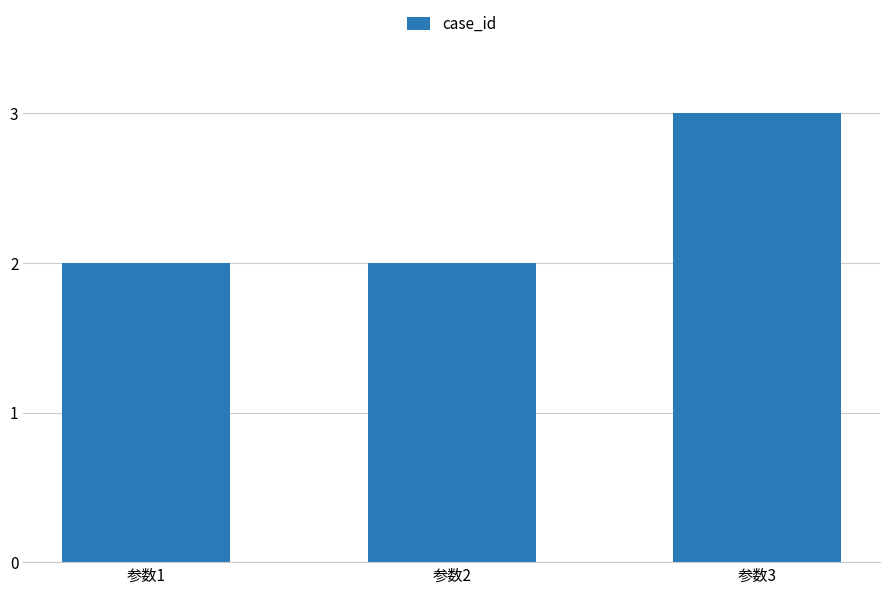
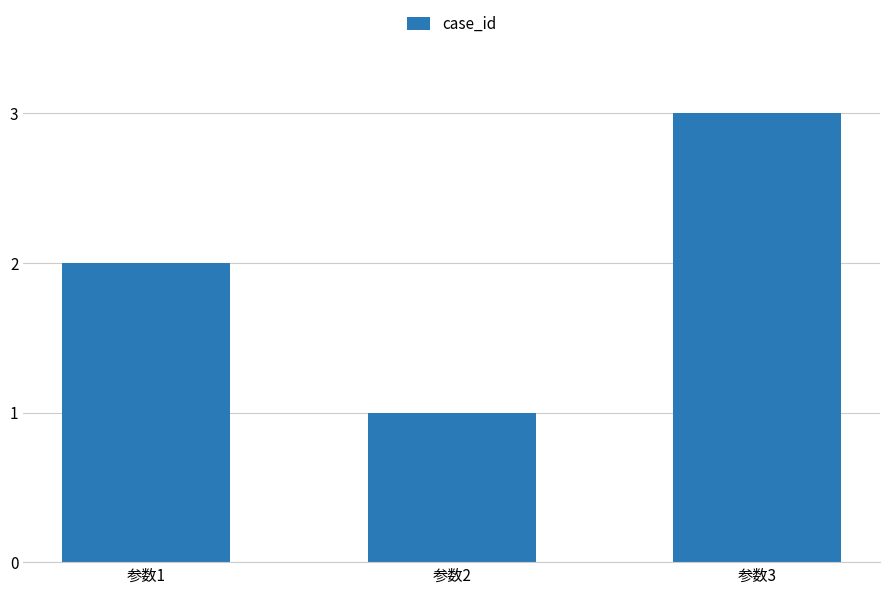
参数2: 2 -> 1
